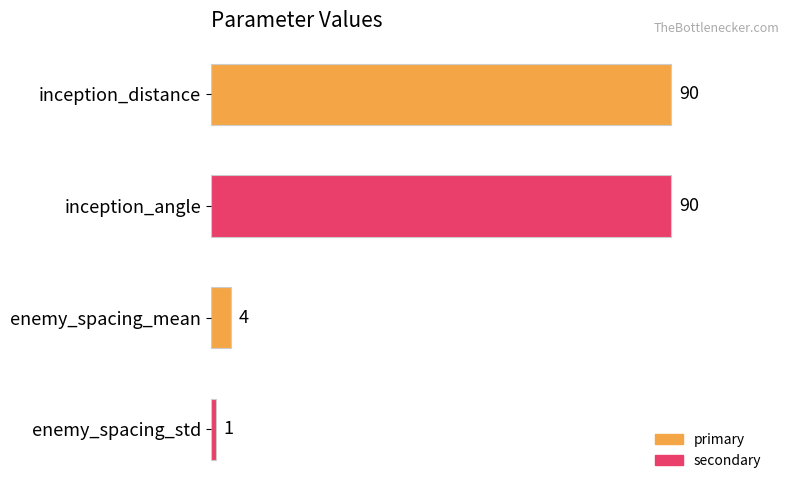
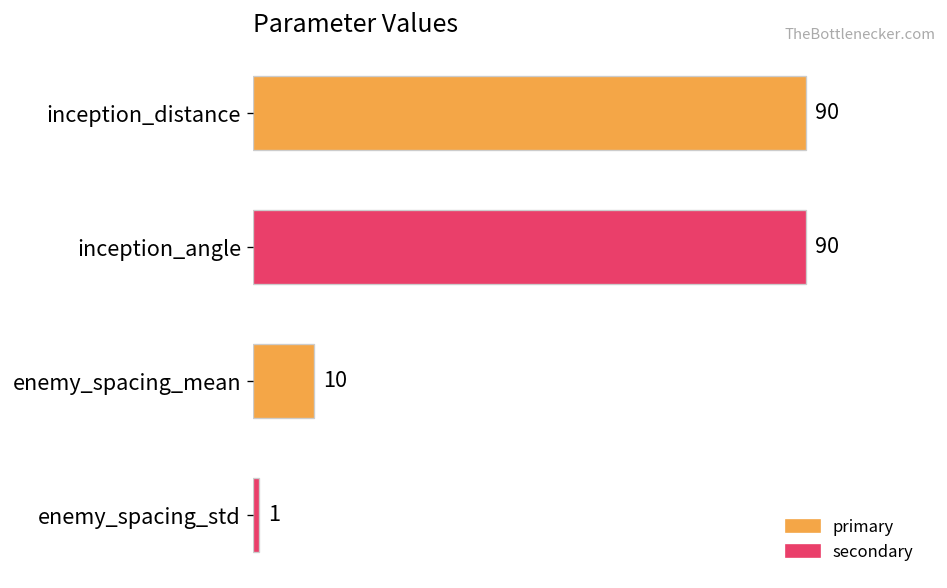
enemy_spacing_mean: 4 -> 10
